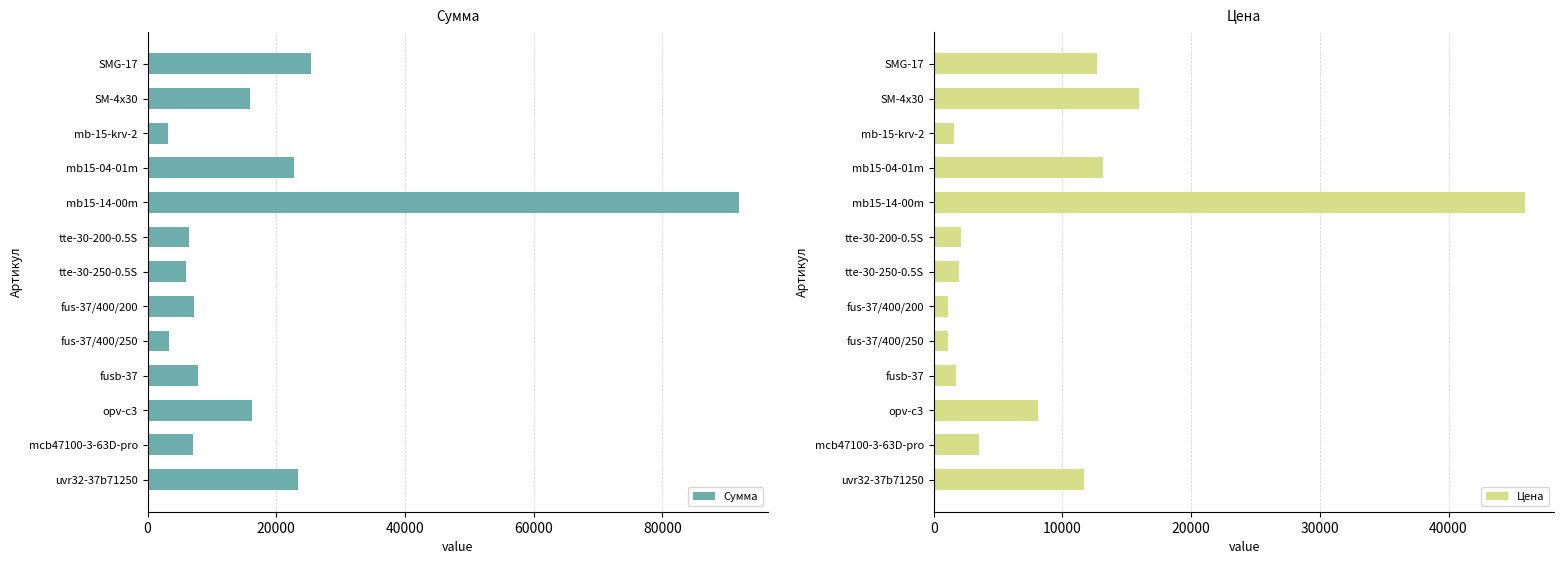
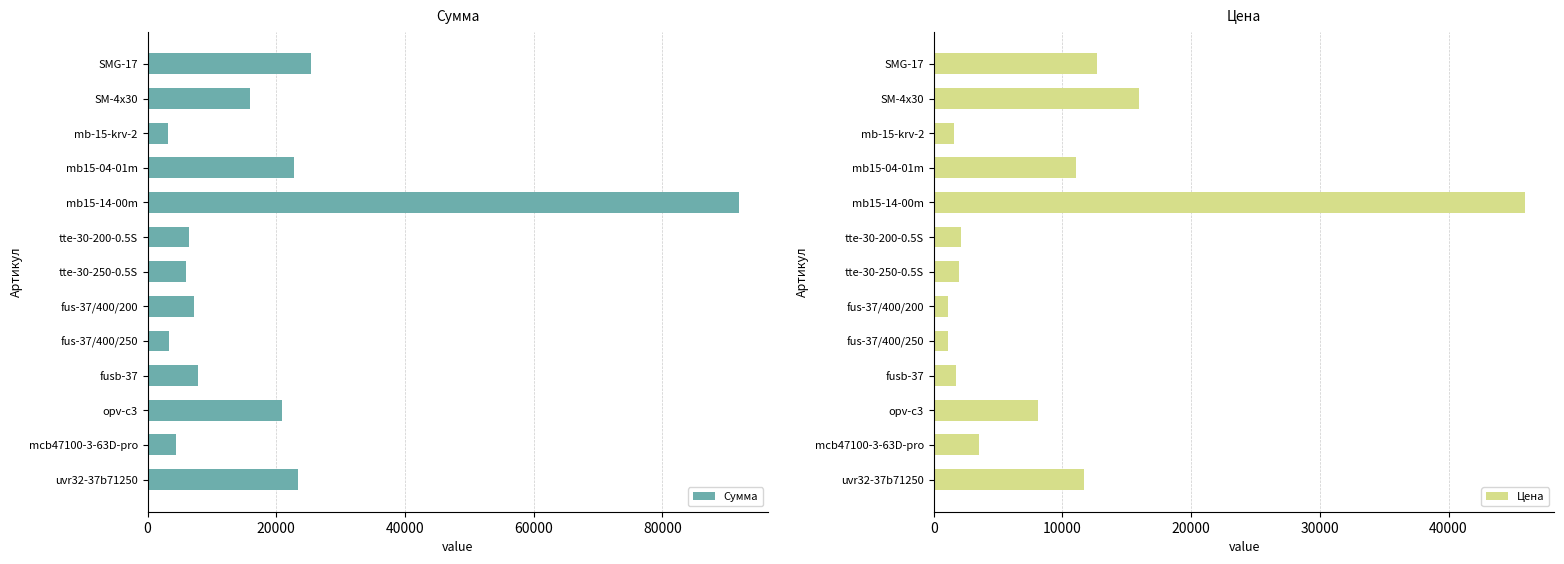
Сумма, opv-c3: 16000 -> 21000
Сумма, mcb47100-3-63D-pro: 7000 -> 4000
Цена, mb15-04-01m: 13200 -> 11100
